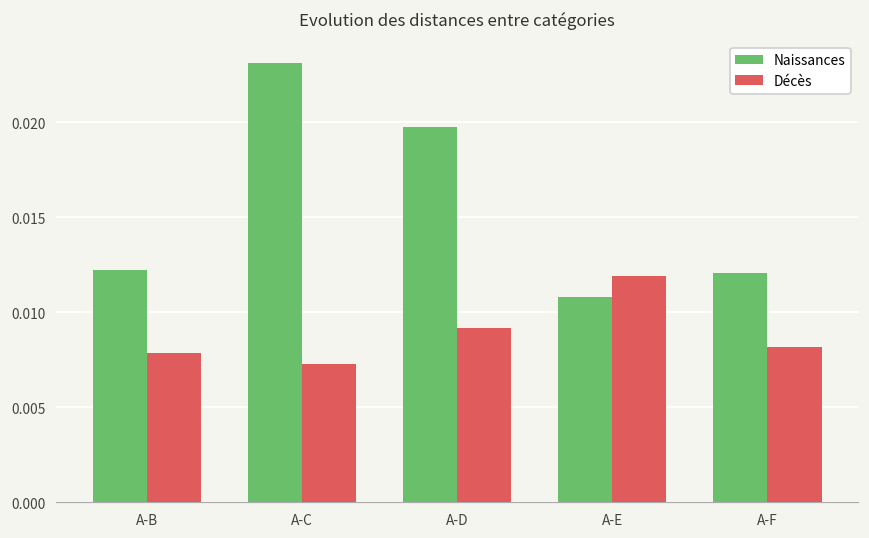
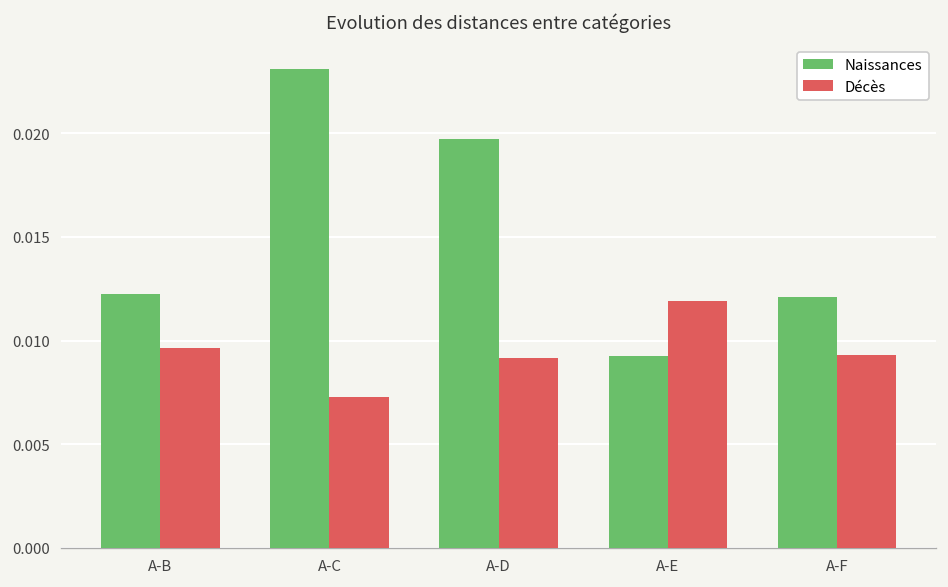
Décès, A-B: 0.0078 -> 0.0097
Naissances, A-E: 0.0108 -> 0.0093
Décès, A-F: 0.0081 -> 0.0093
